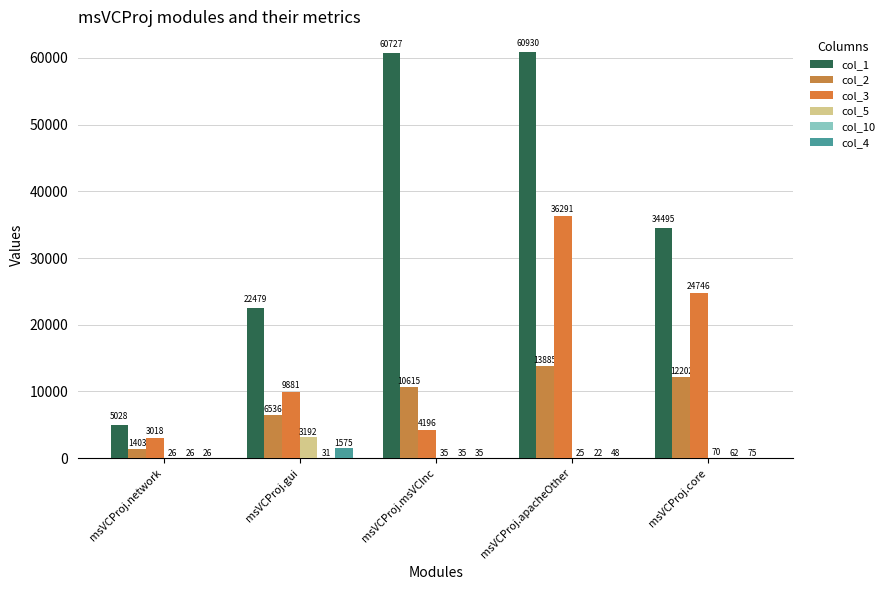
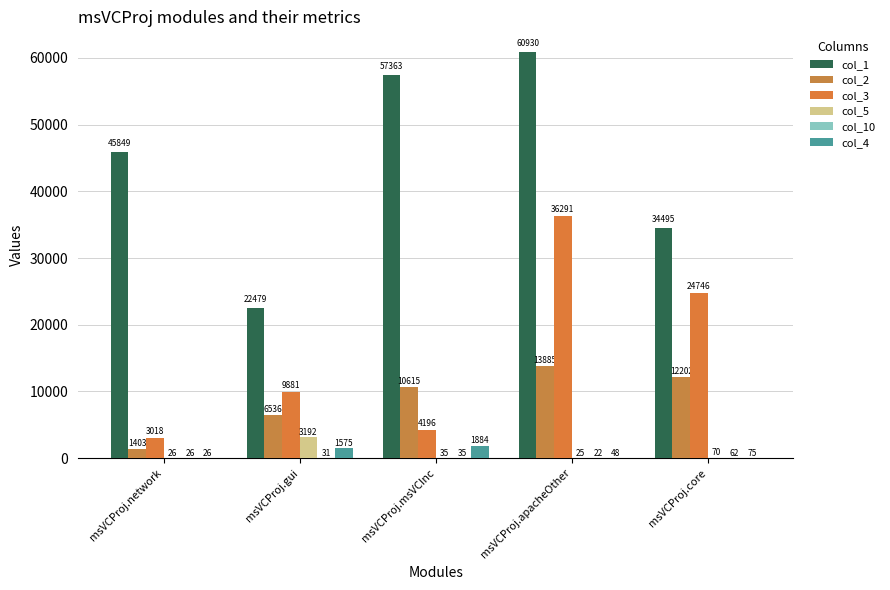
col_1, msVCProj.network: 5028 -> 45849
col_1, msVCProj.msVCInc: 60727 -> 57363
col_4, msVCProj.msVCInc: 35 -> 1884
